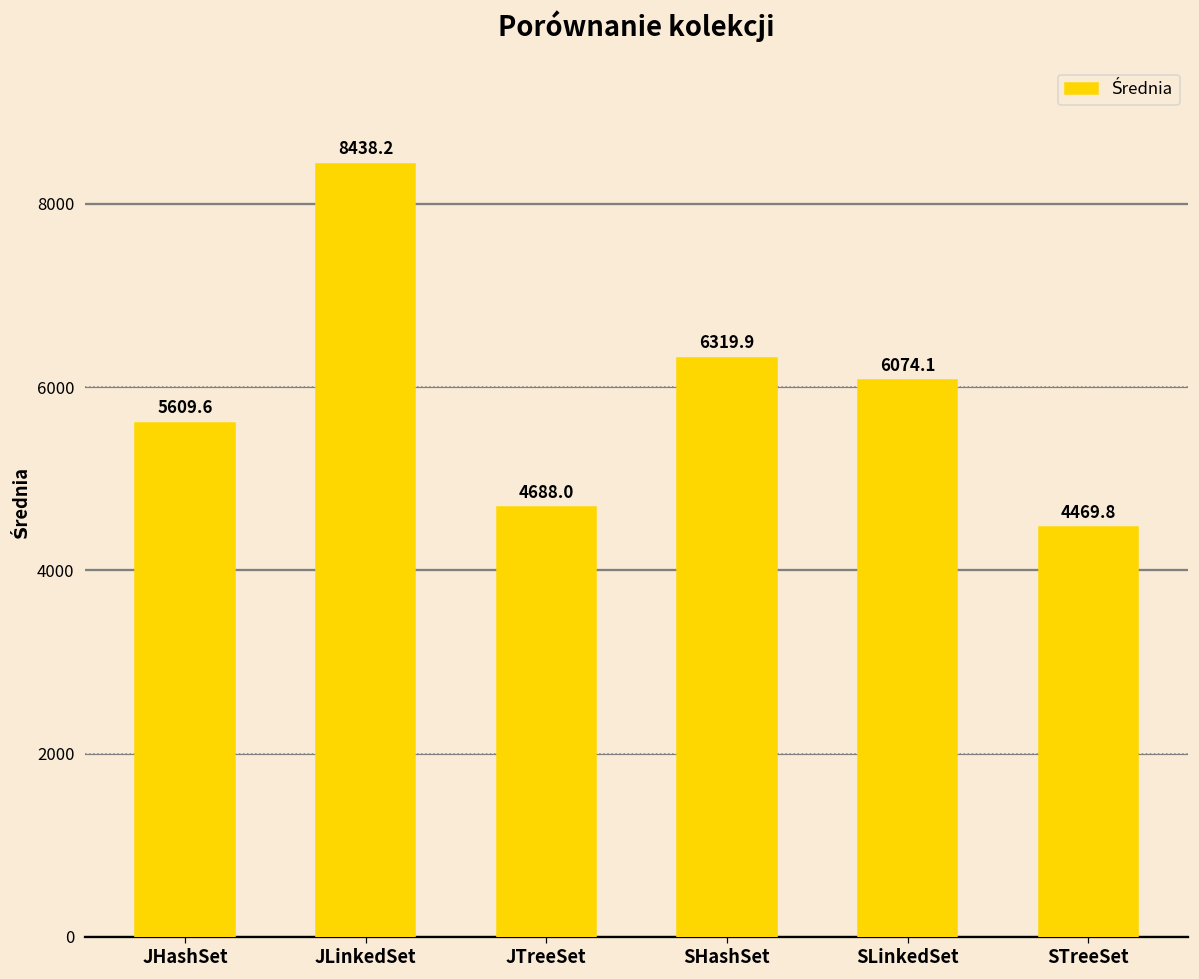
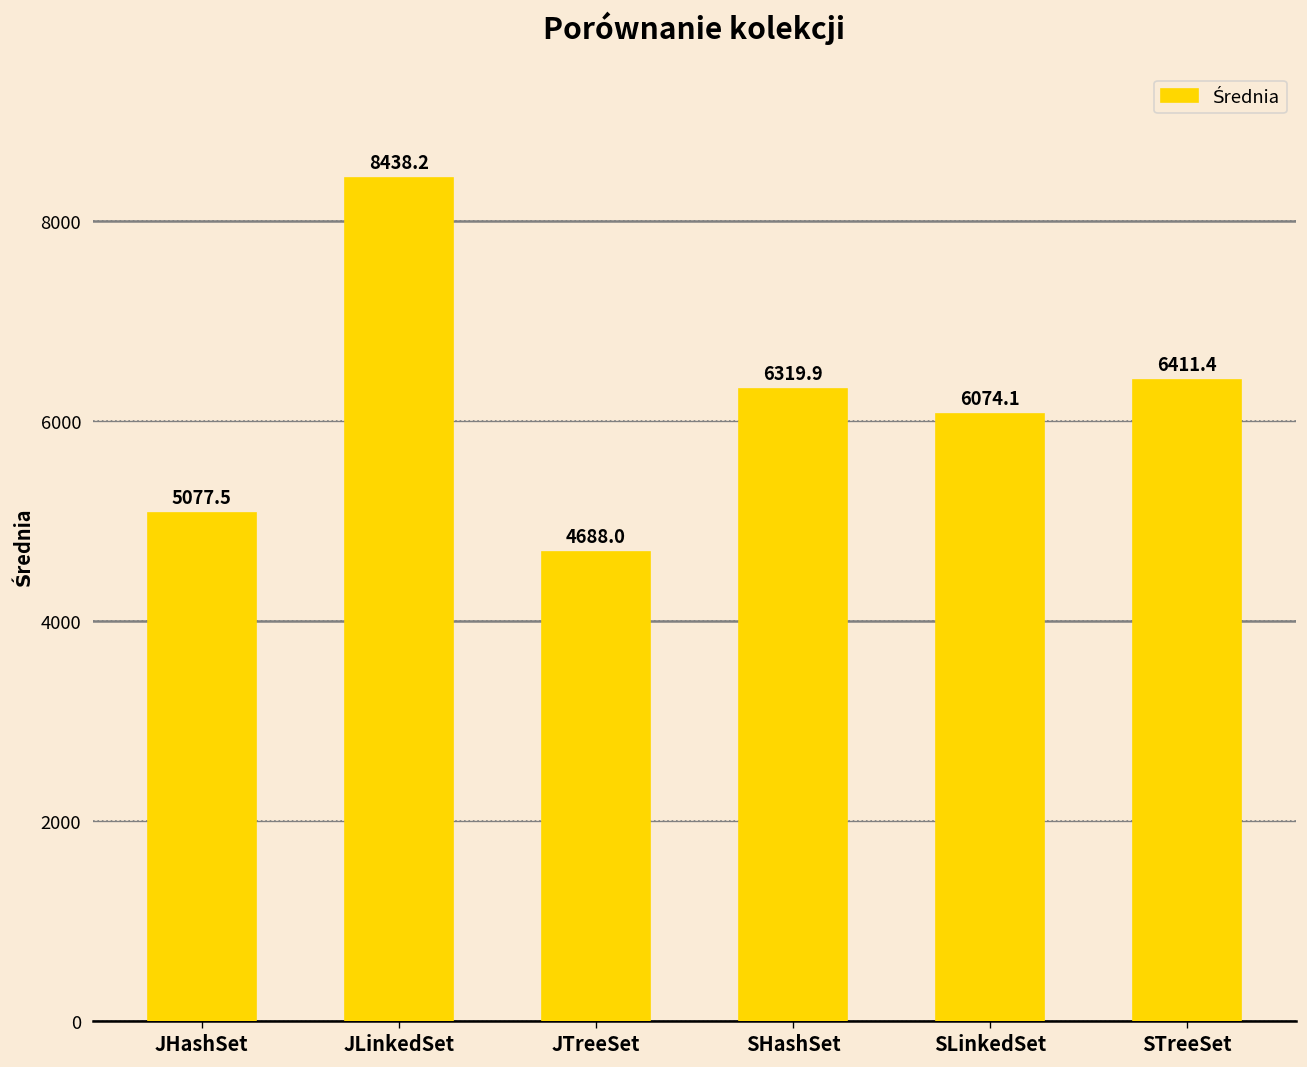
JHashSet: 5609.6 -> 5077.5
STreeSet: 4469.8 -> 6411.4
